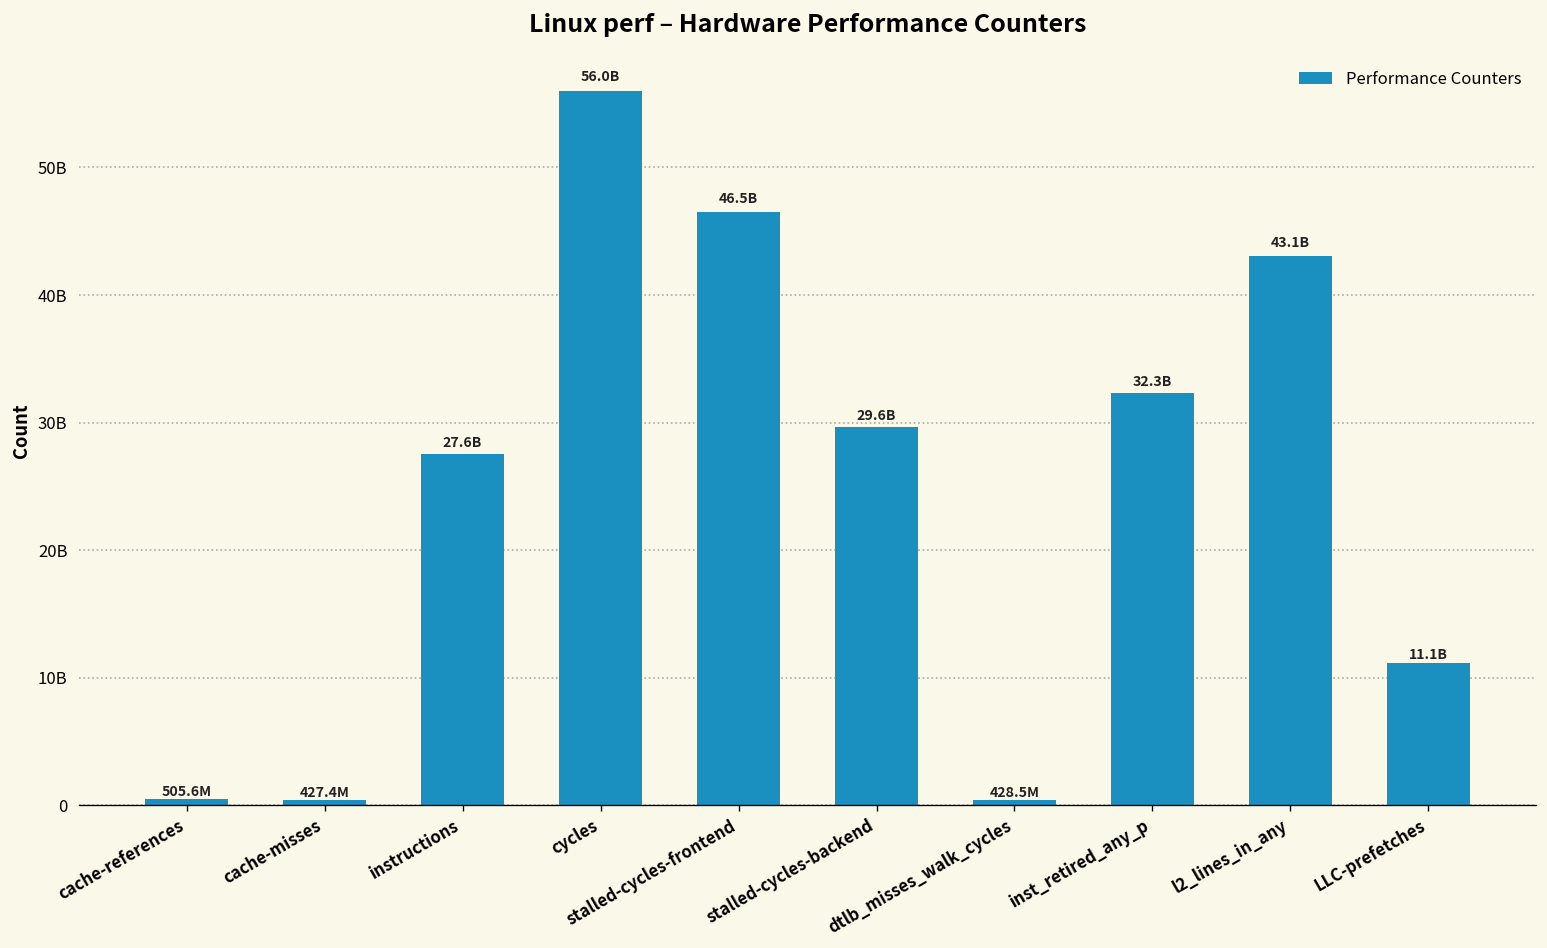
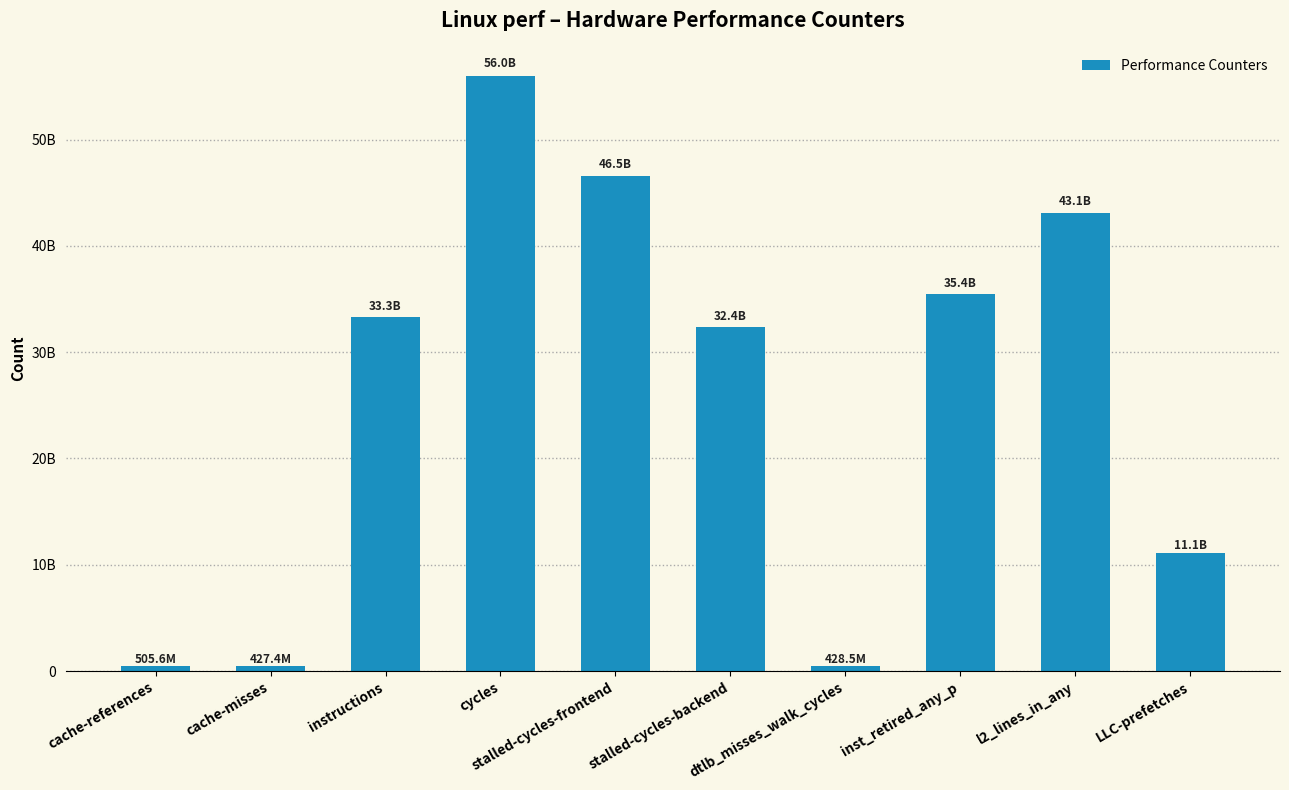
instructions: 27.6B -> 33.3B
stalled-cycles-backend: 29.6B -> 32.4B
inst_retired_any_p: 32.3B -> 35.4B
